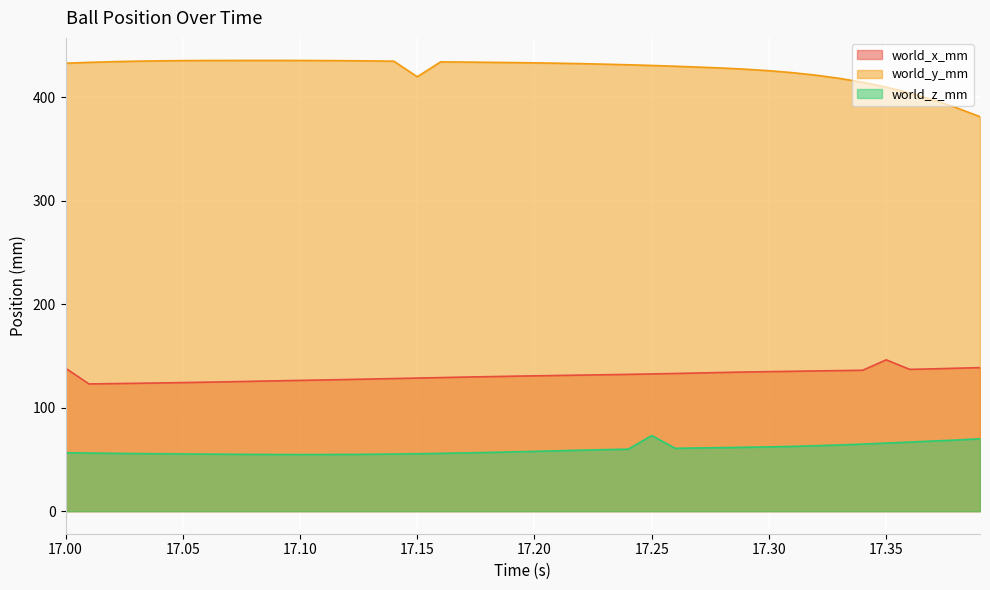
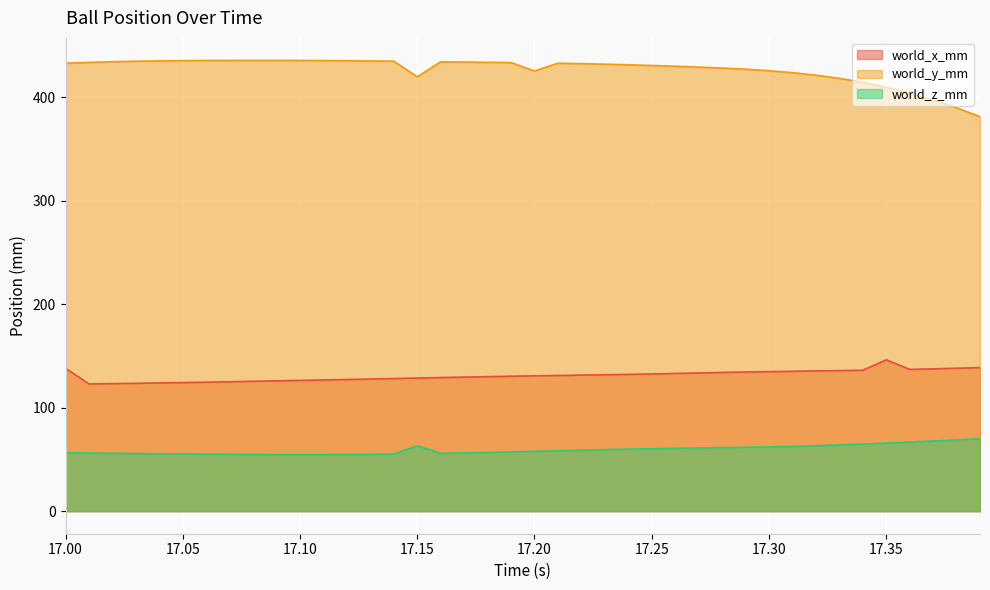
world_z_mm, 17.15: 56 -> 63
world_y_mm, 17.20: 433 -> 426
world_z_mm, 17.25: 73 -> 60
